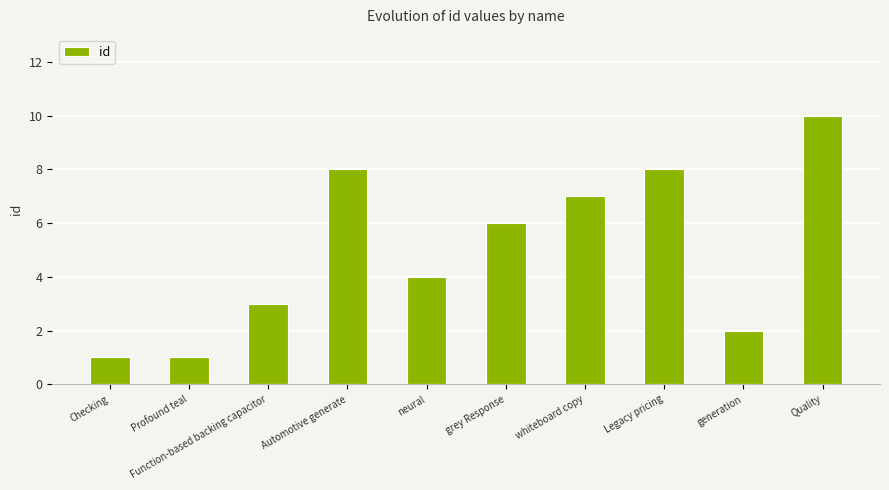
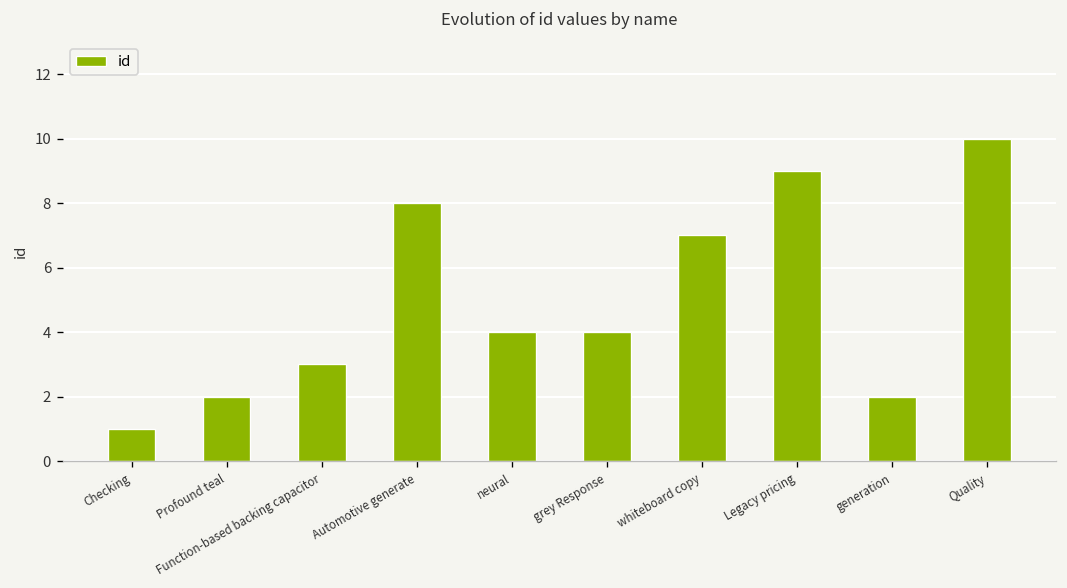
Profound teal: 1 -> 2
grey Response: 6 -> 4
Legacy pricing: 8 -> 9
